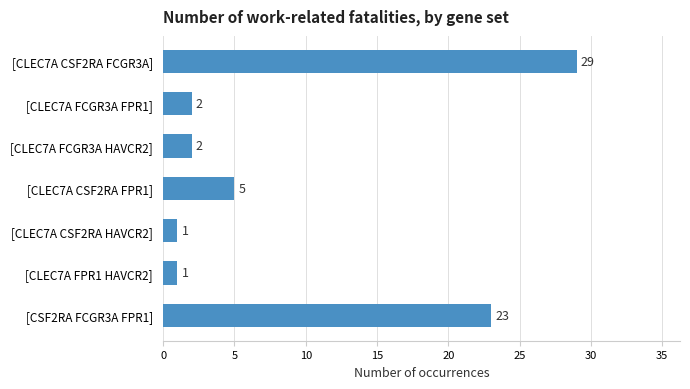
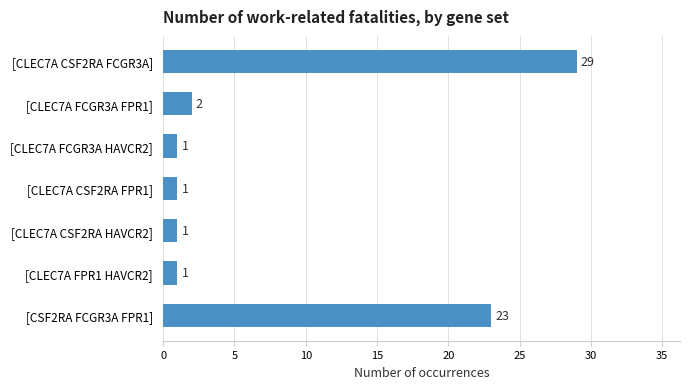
[CLEC7A FCGR3A HAVCR2]: 2 -> 1
[CLEC7A CSF2RA FPR1]: 5 -> 1
